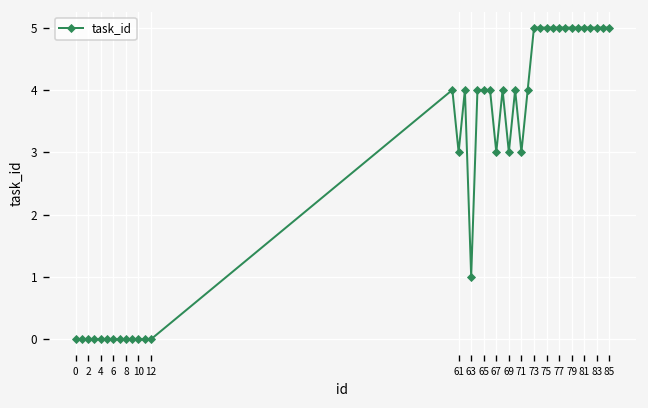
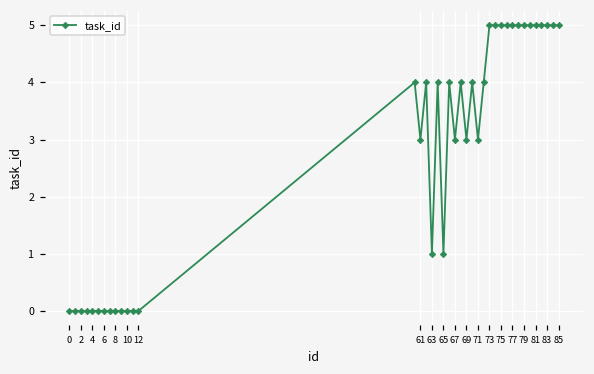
65: 4 -> 1
